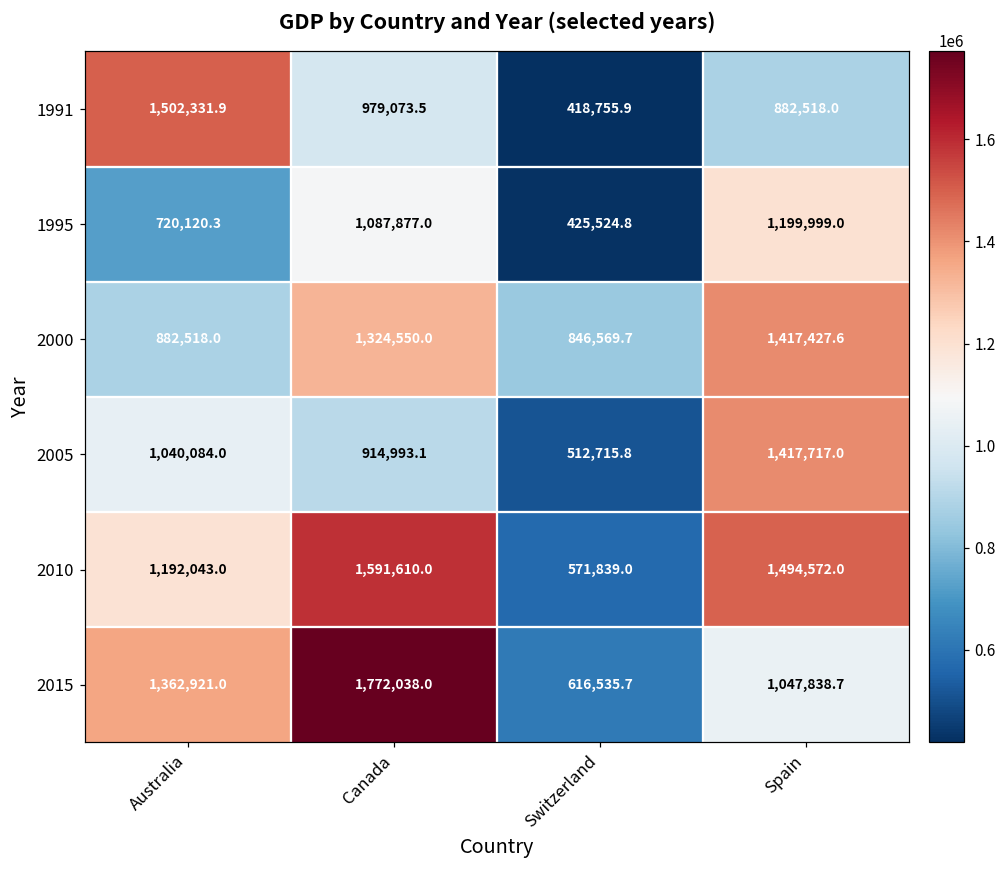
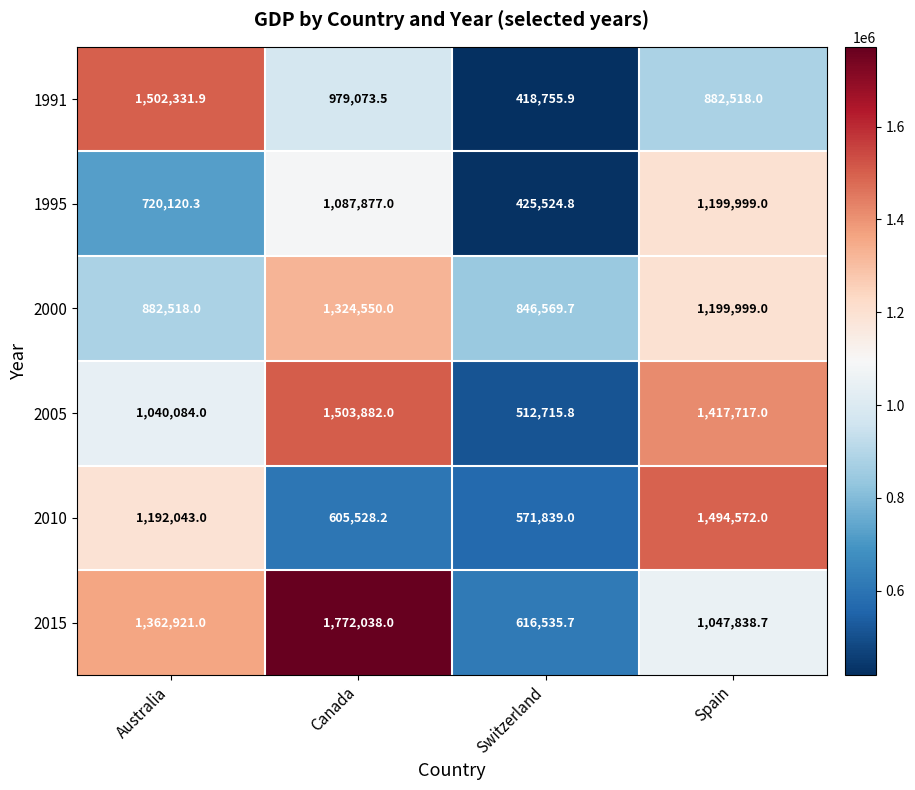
2000, Spain: 1,417,427.6 -> 1,199,999.0
2005, Canada: 914,993.1 -> 1,503,882.0
2010, Canada: 1,591,610.0 -> 605,528.2
